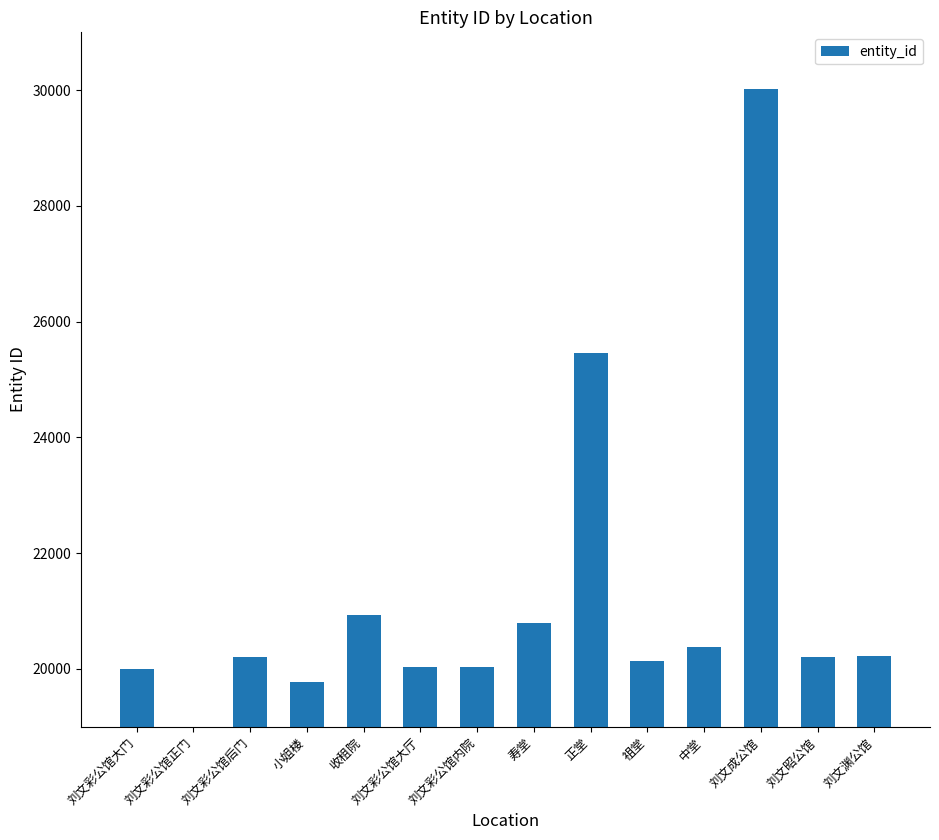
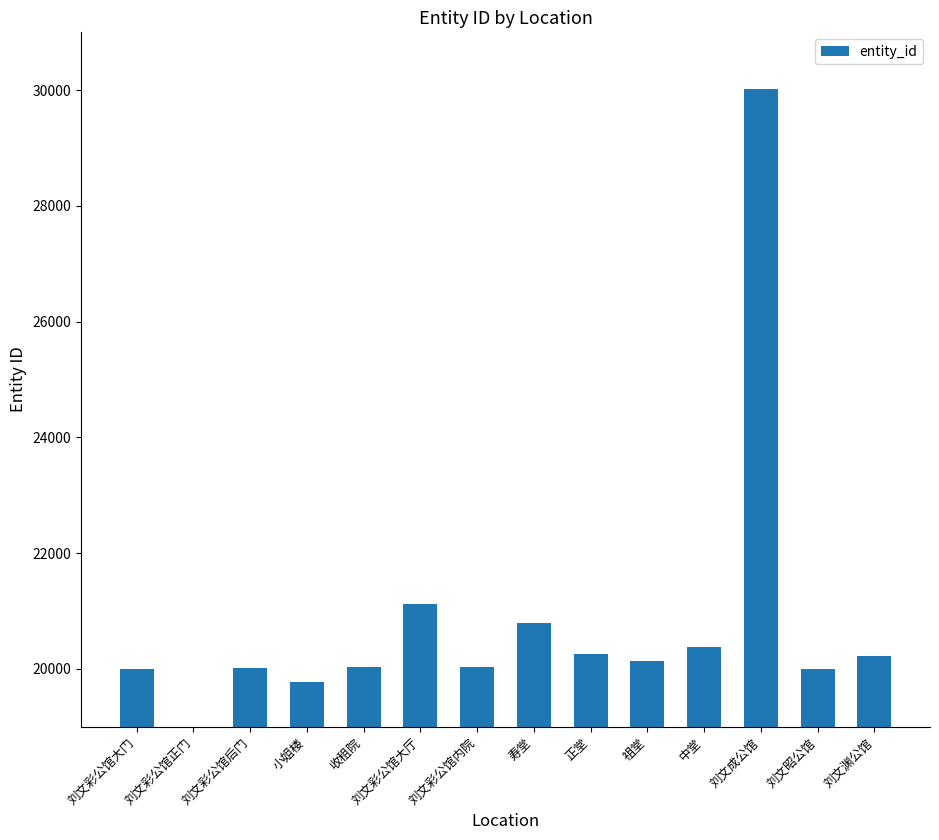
刘文彩公馆后门: 20200 -> 20000
收租院: 20900 -> 20000
刘文彩公馆大厅: 20000 -> 21100
正堂: 25500 -> 20300
刘文昭公馆: 20200 -> 20000
